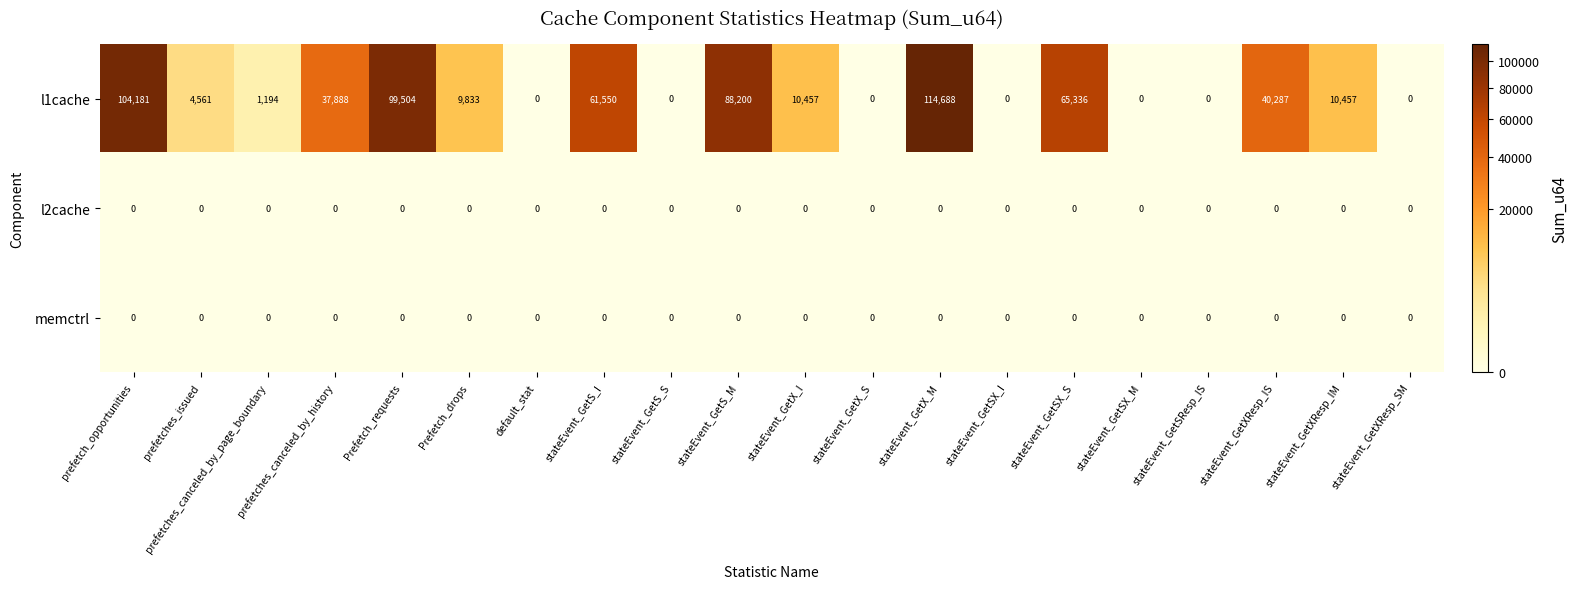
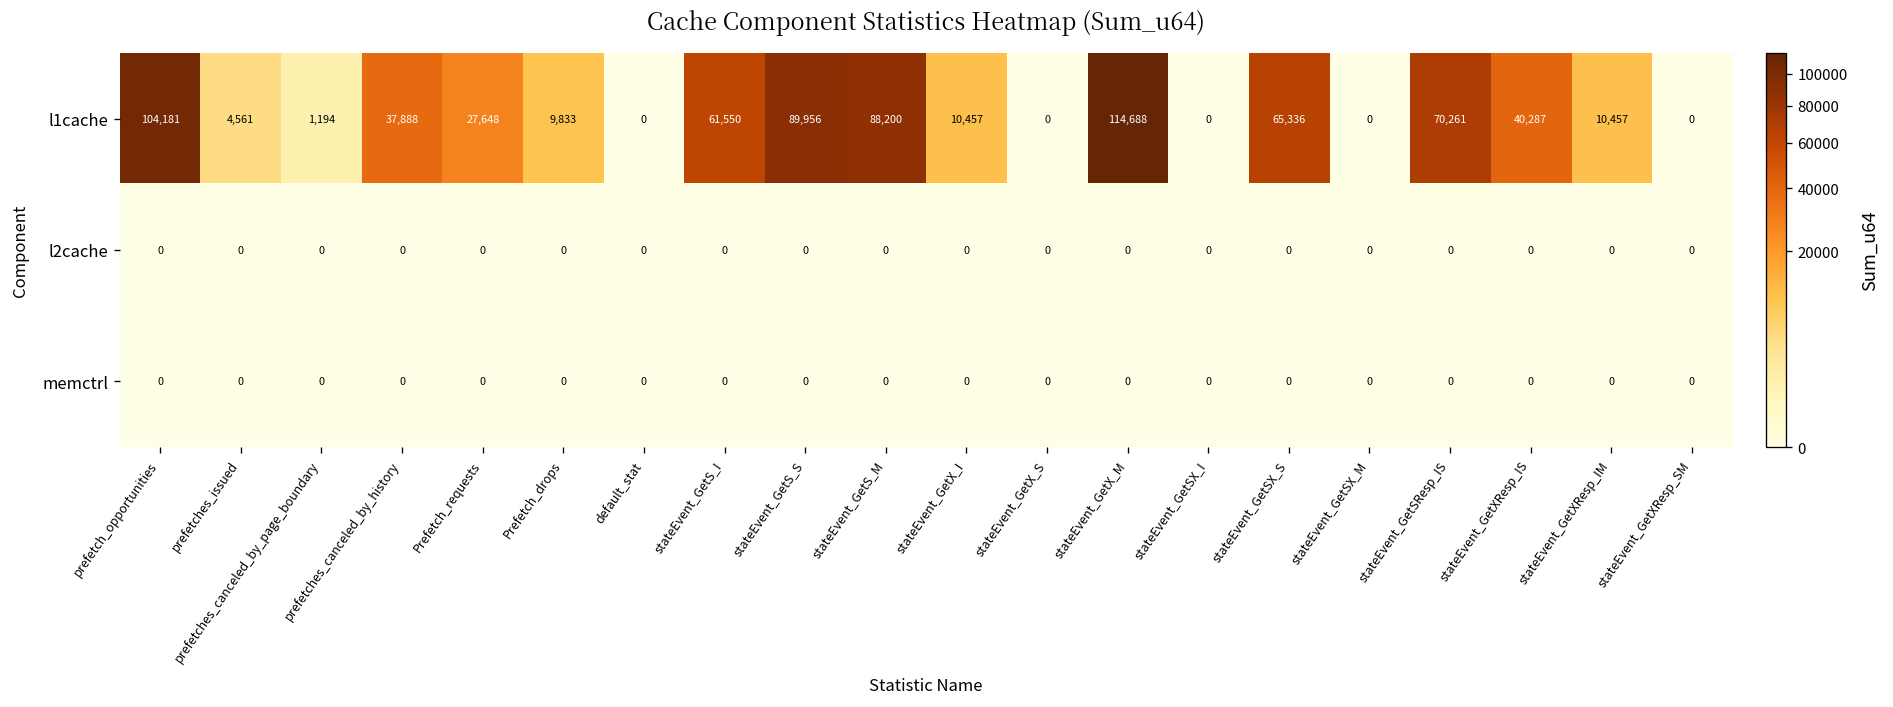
l1cache, Prefetch_requests: 99,504 -> 27,648
l1cache, stateEvent_GetS_S: 0 -> 89,956
l1cache, stateEvent_GetSResp_IS: 0 -> 70,261
